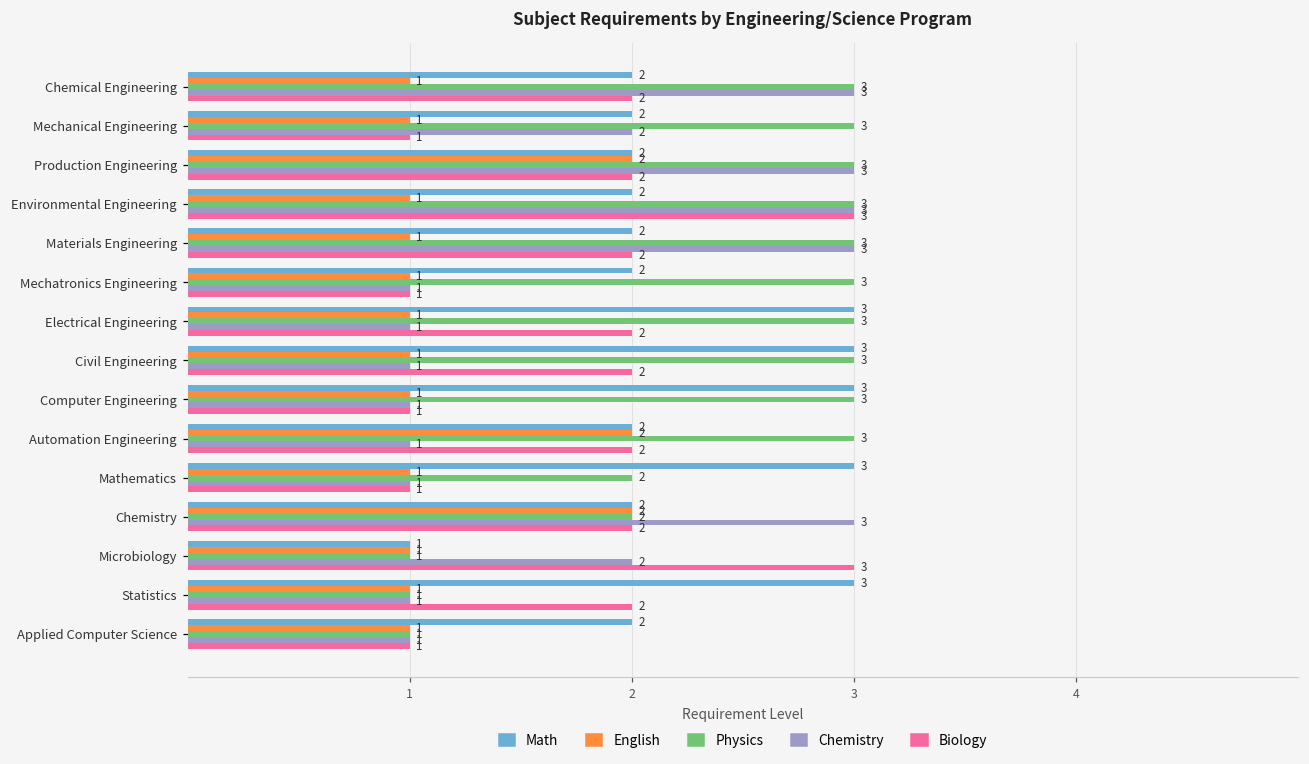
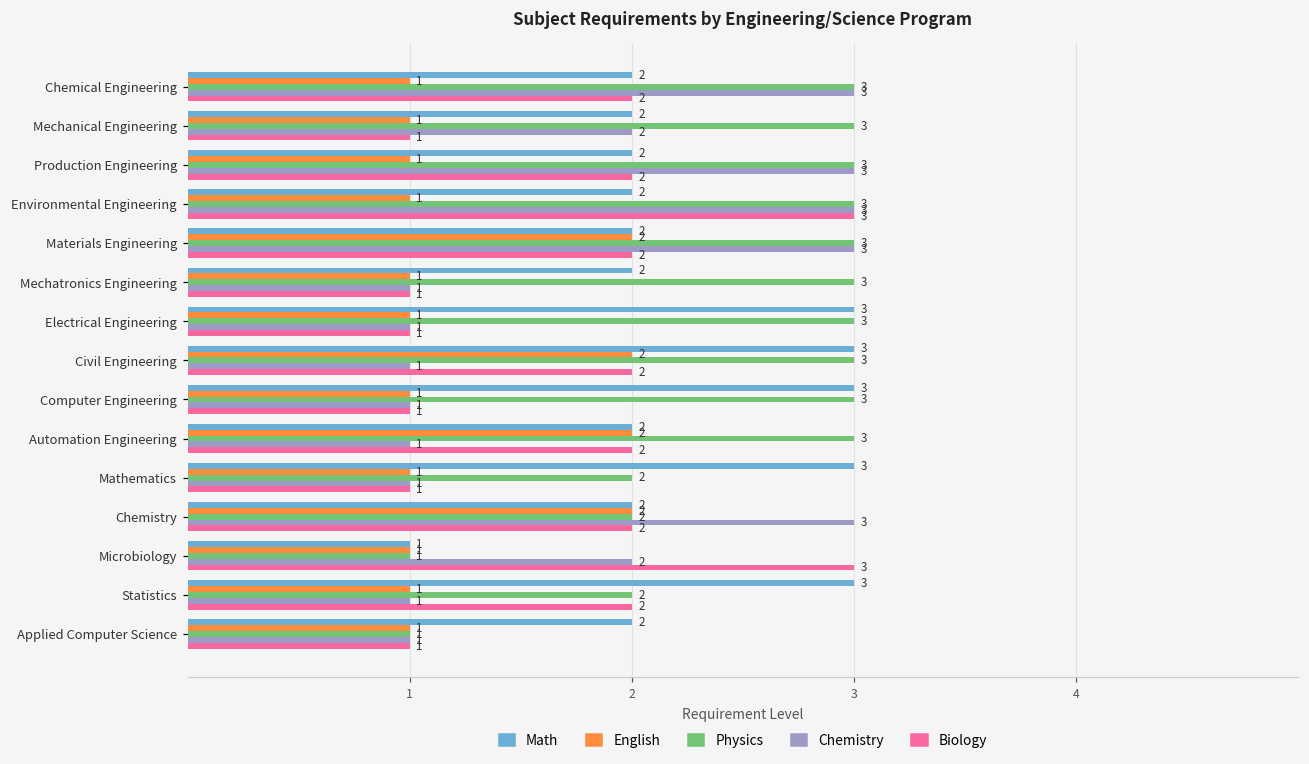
English, Production Engineering: 2 -> 1
English, Materials Engineering: 1 -> 2
Biology, Electrical Engineering: 2 -> 1
English, Civil Engineering: 1 -> 2
Physics, Statistics: 1 -> 2
